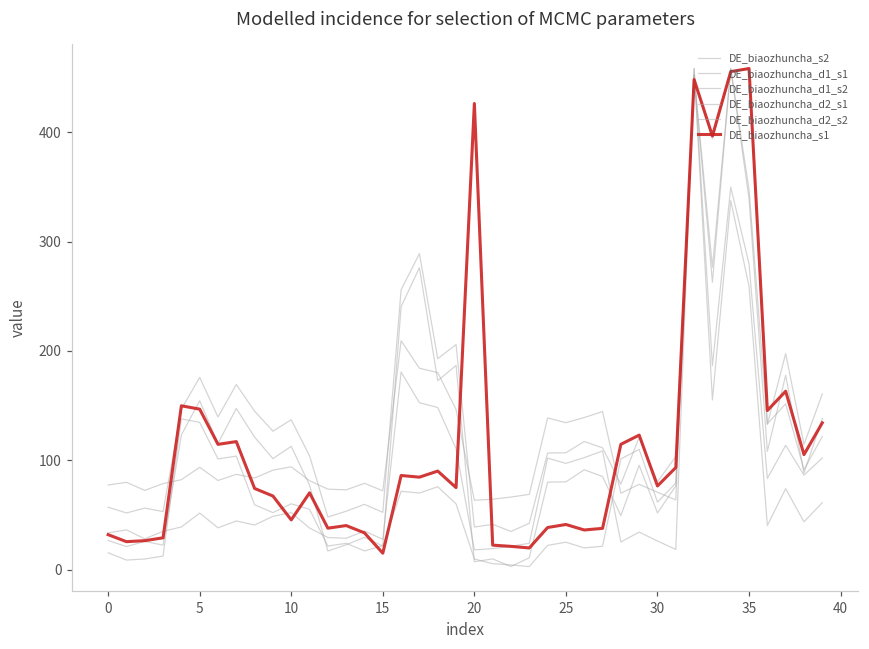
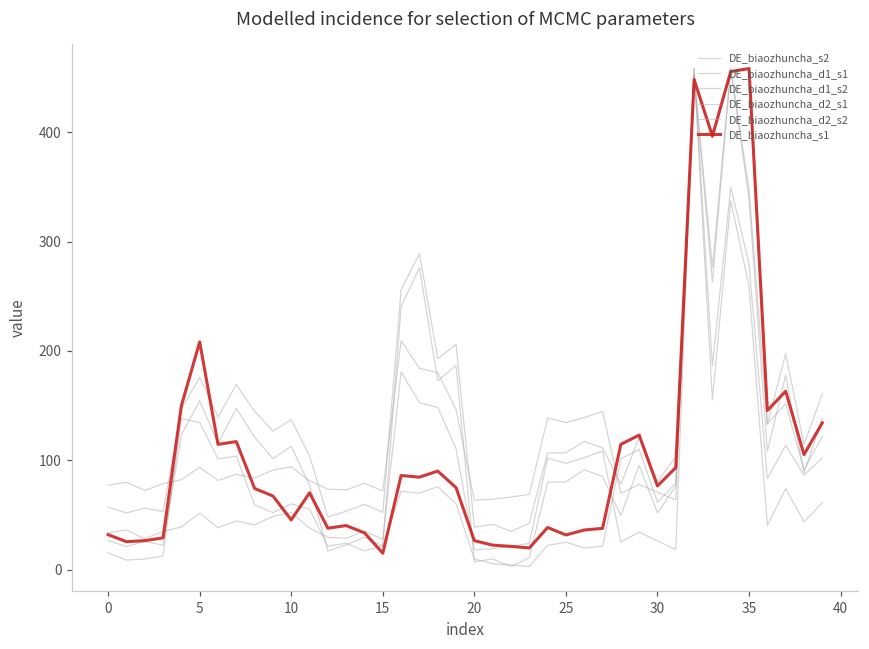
DE_biaozhuncha_s1, 5: 150 -> 210
DE_biaozhuncha_s1, 20: 430 -> 30
DE_biaozhuncha_s1, 25: 40 -> 30
